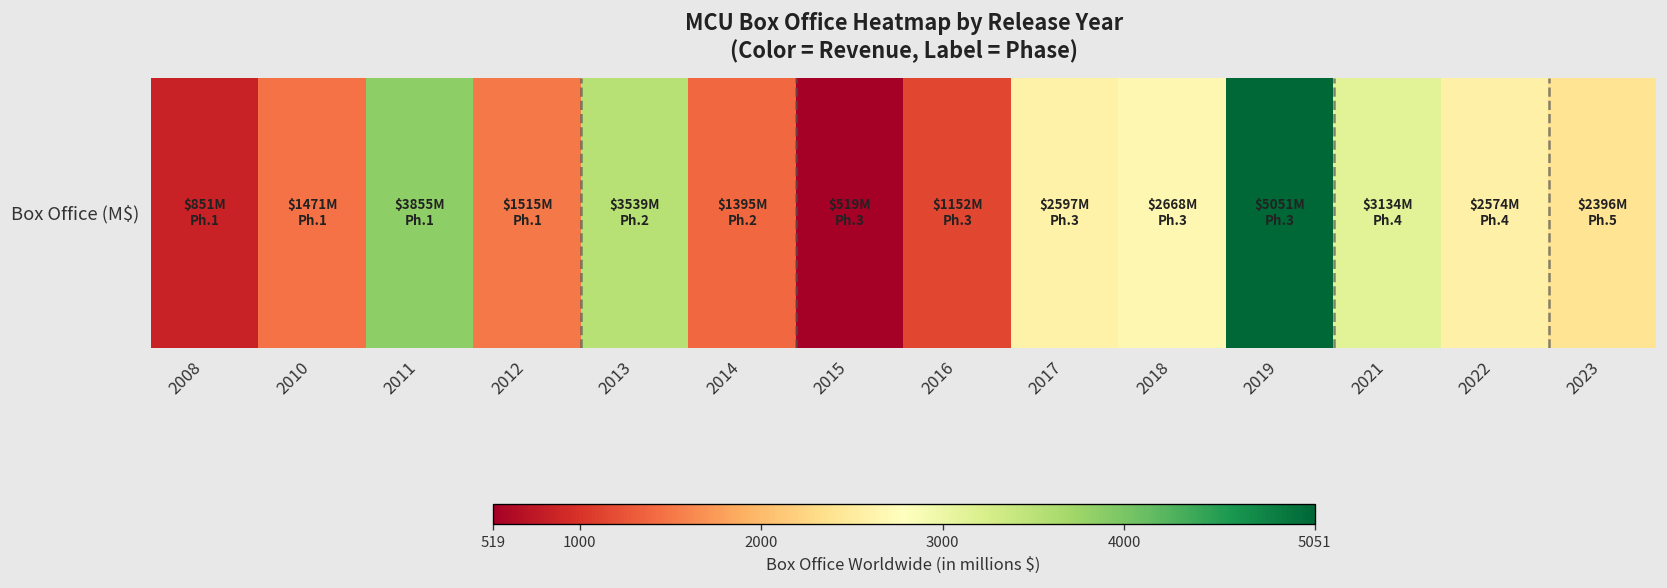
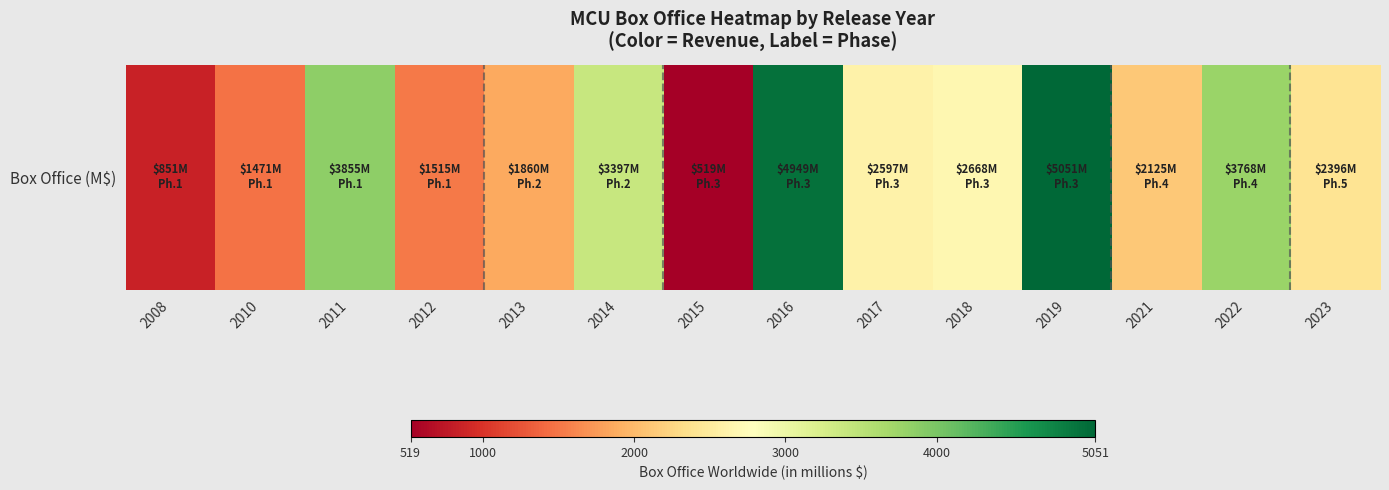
Box Office (M$), 2013: $3539M -> $1860M
Box Office (M$), 2014: $1395M -> $3397M
Box Office (M$), 2016: $1152M -> $4949M
Box Office (M$), 2021: $3134M -> $2125M
Box Office (M$), 2022: $2574M -> $3768M
